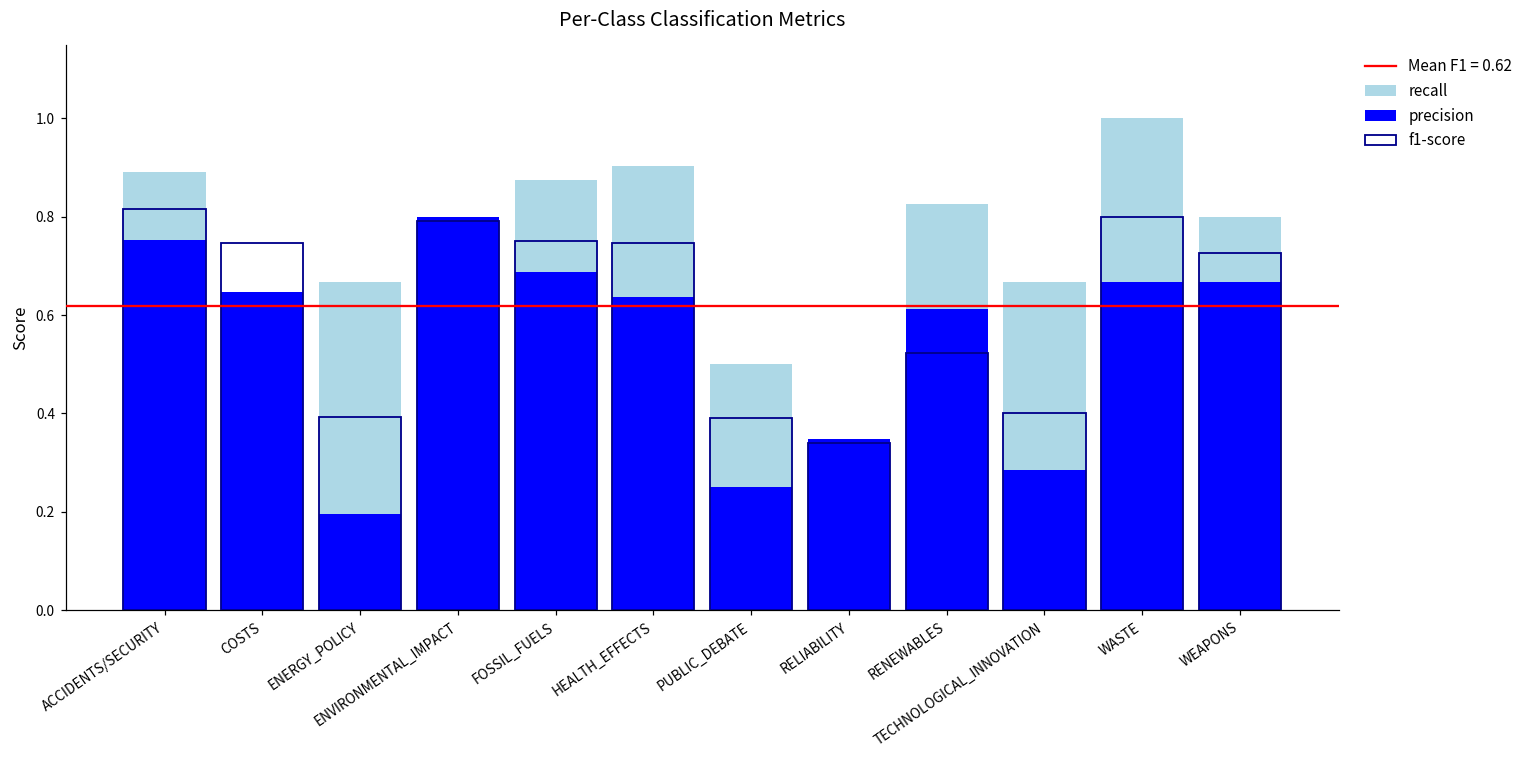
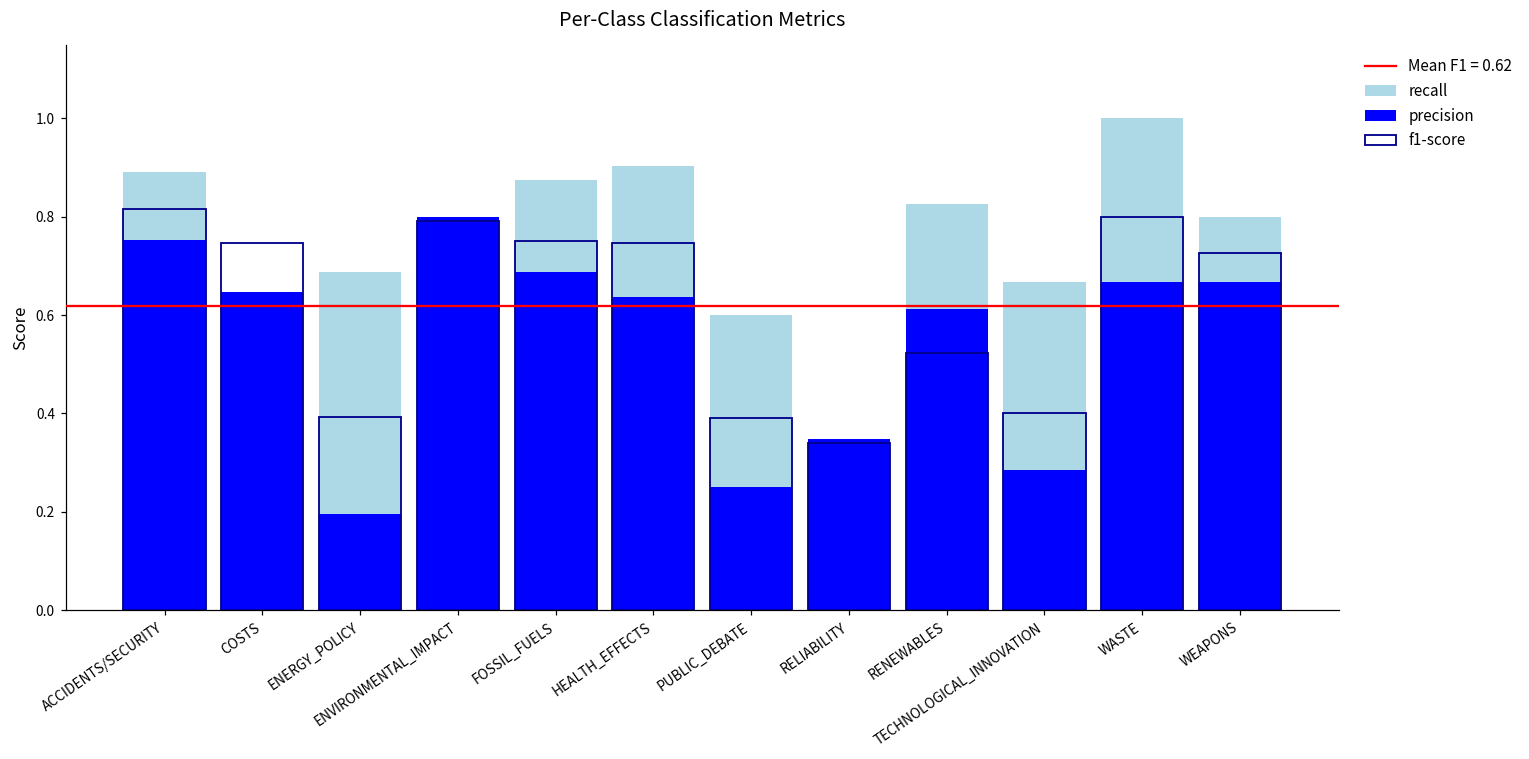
recall, ENERGY_POLICY: 0.67 -> 0.69
recall, PUBLIC_DEBATE: 0.5 -> 0.6
